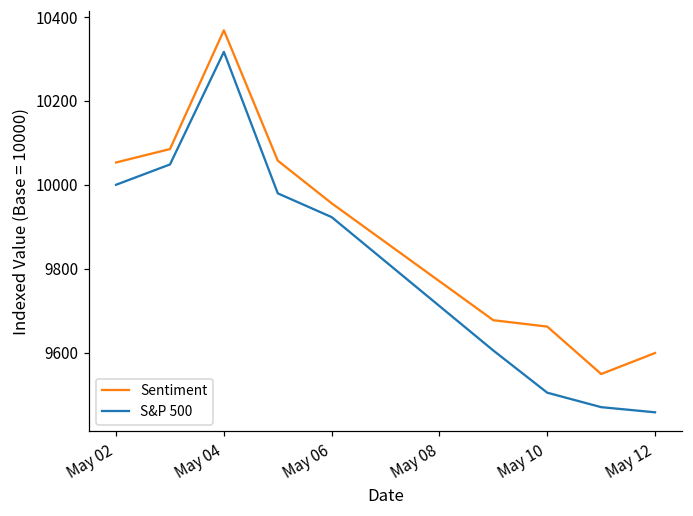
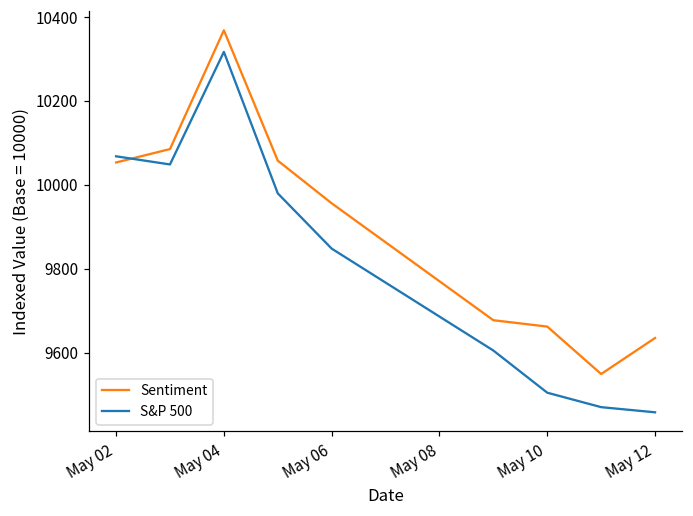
S&P 500, May 02: 10000 -> 10070
S&P 500, May 06: 9920 -> 9850
Sentiment, May 12: 9600 -> 9630
